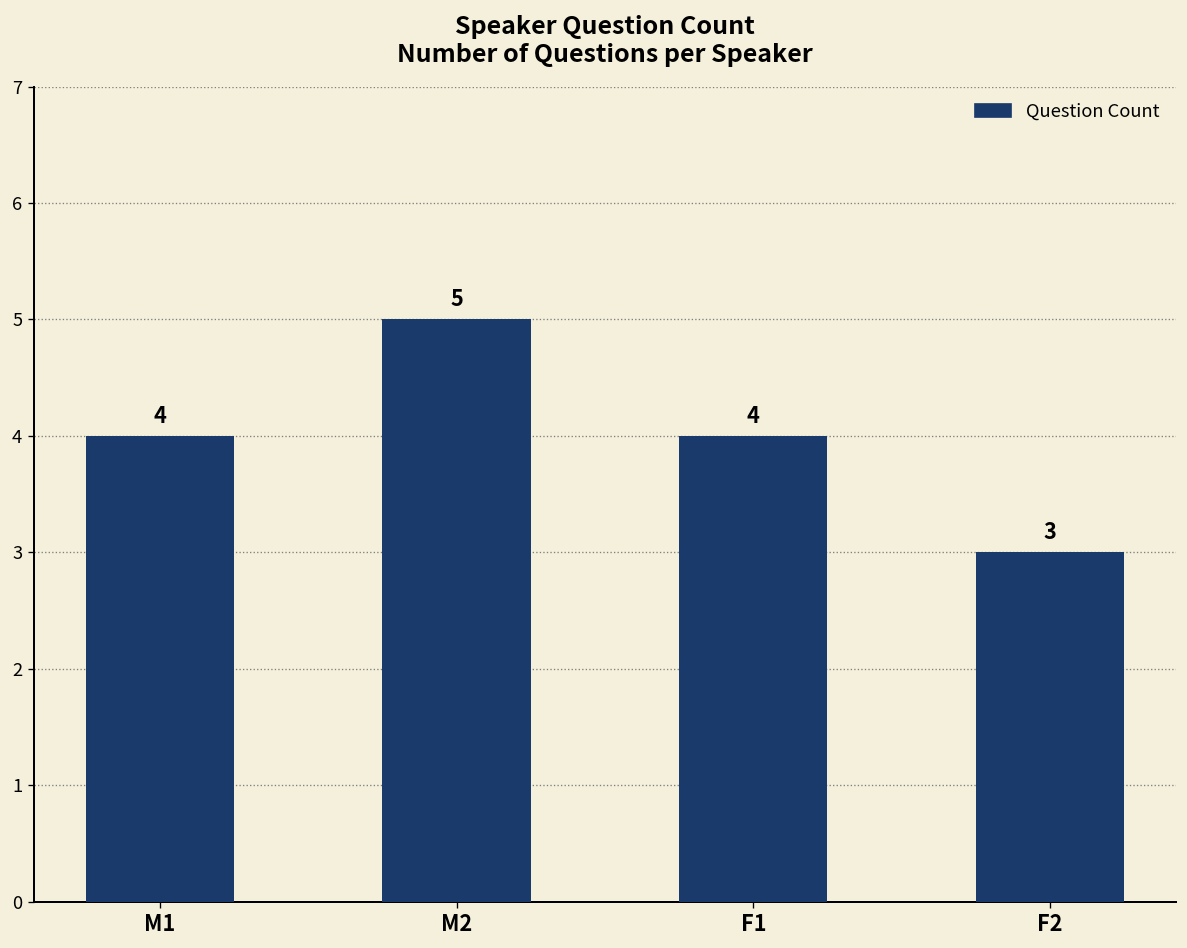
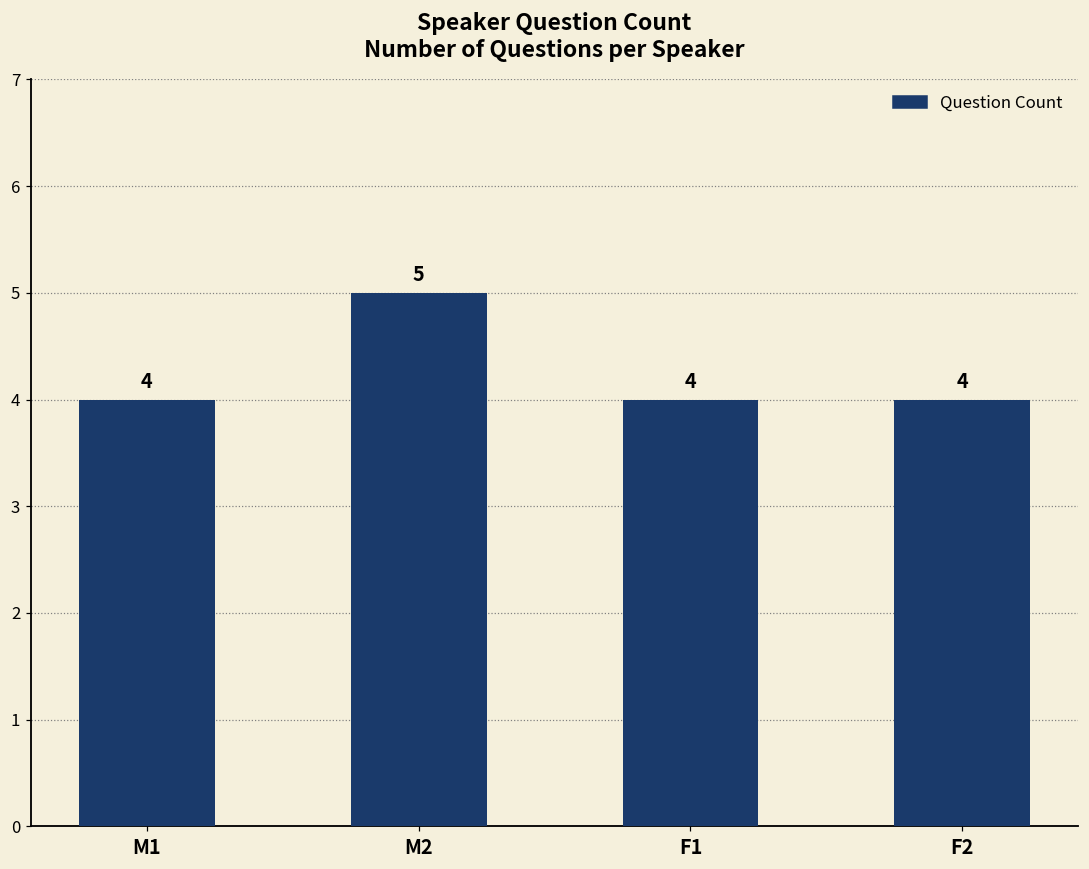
F2: 3 -> 4
